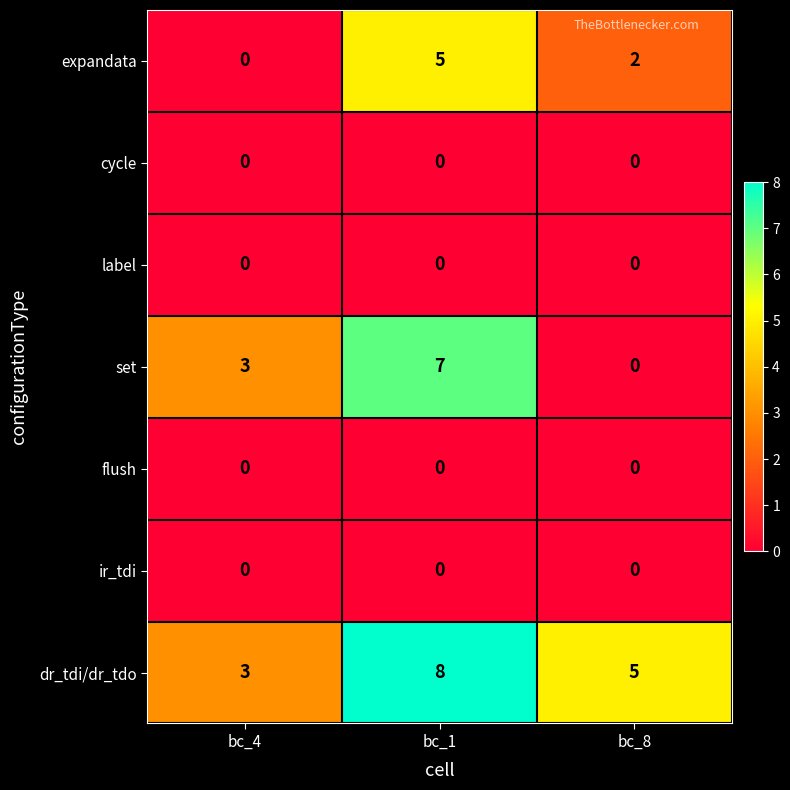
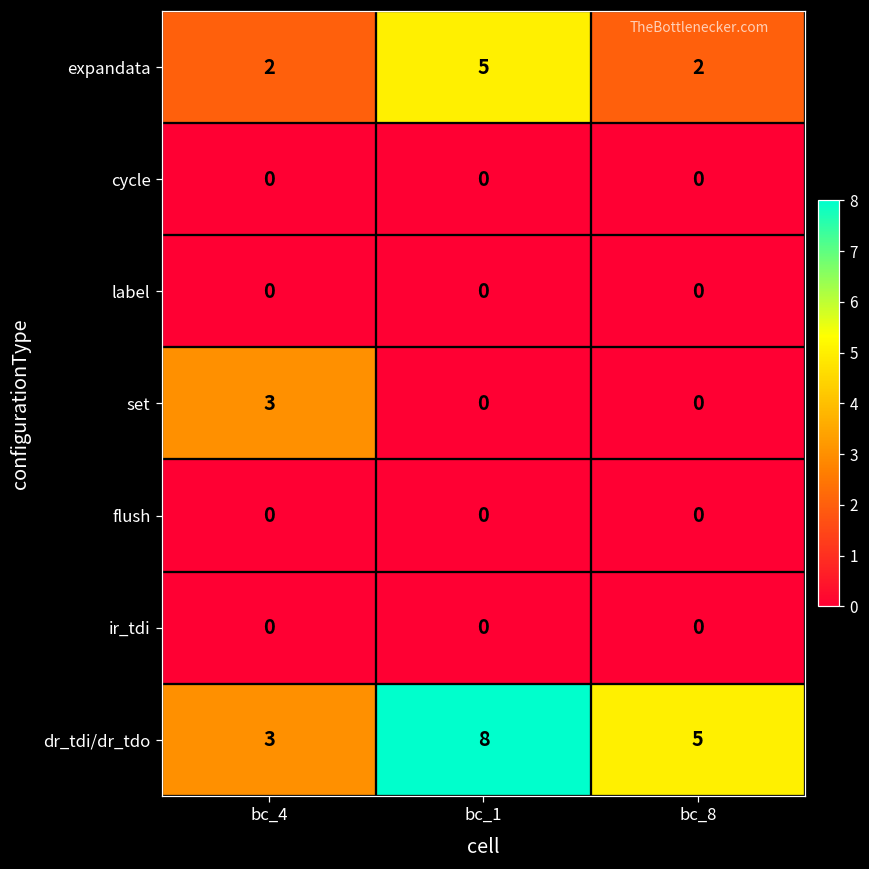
expandata, bc_4: 0 -> 2
set, bc_1: 7 -> 0
